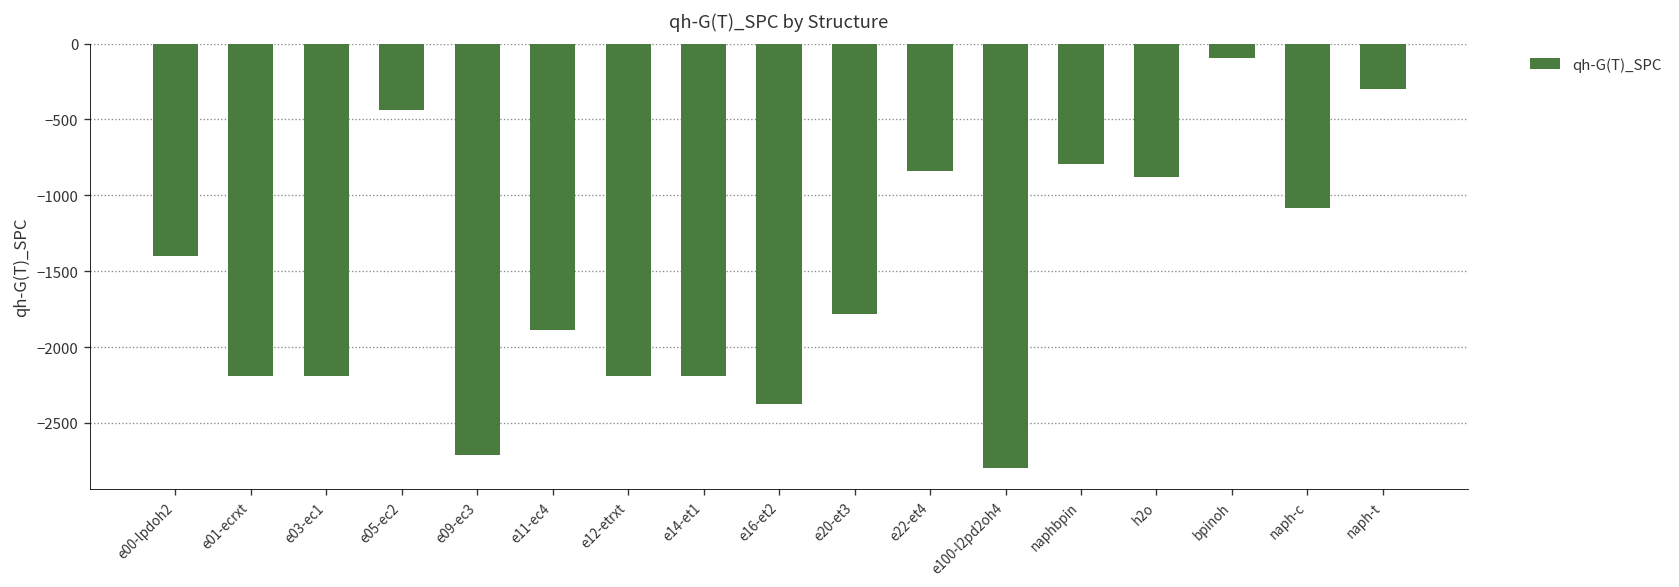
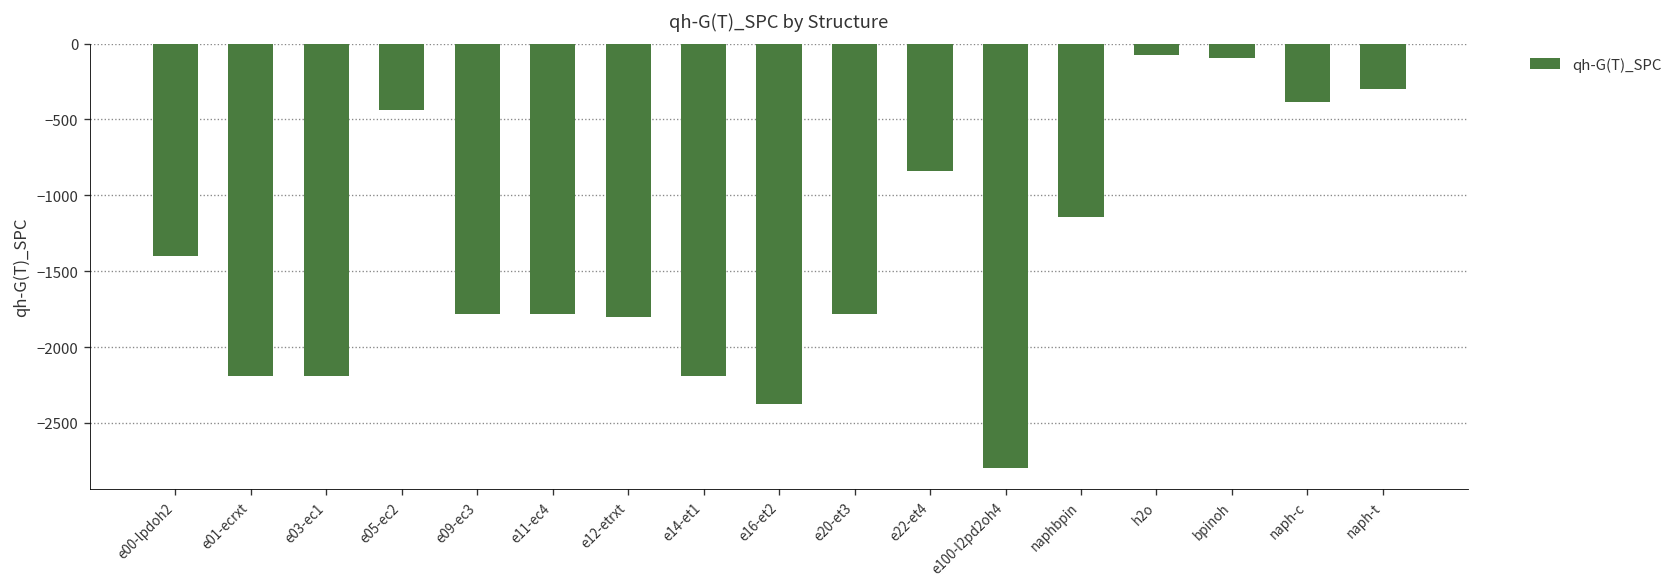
e09-ec3: -2710 -> -1780
e11-ec4: -1890 -> -1780
e12-etrxt: -2190 -> -1800
naphbpin: -800 -> -1140
h2o: -880 -> -80
naph-c: -1080 -> -390
